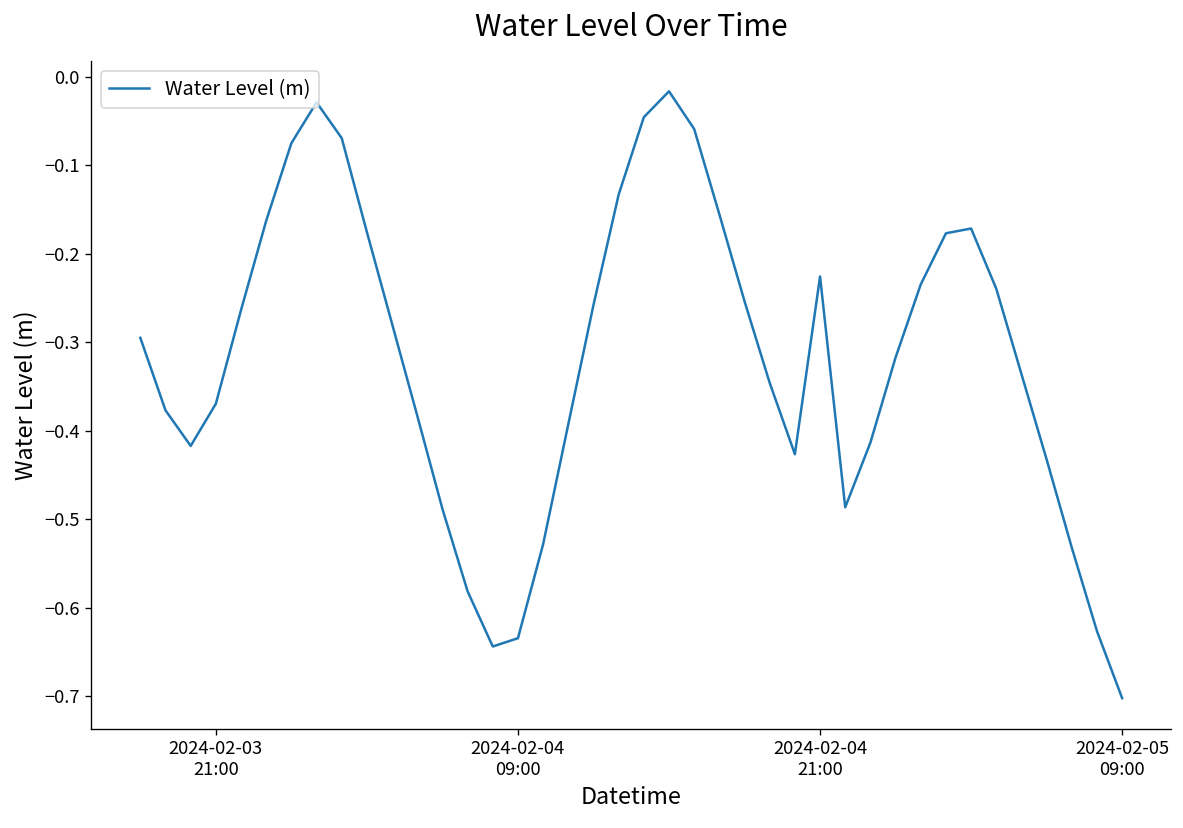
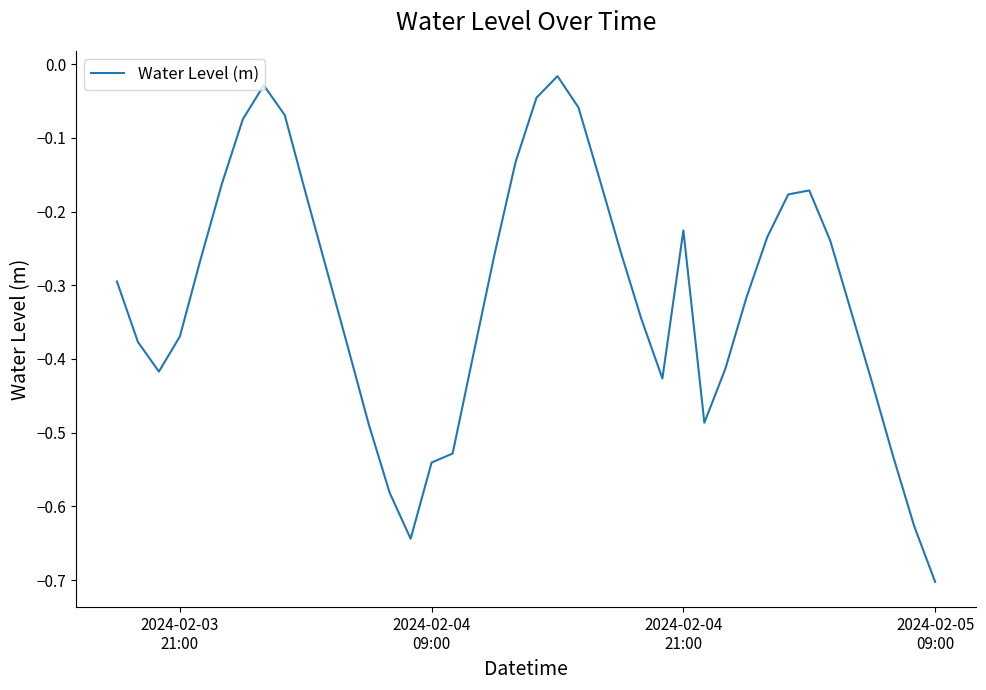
2024-02-04 09:00: -0.63 -> -0.54
